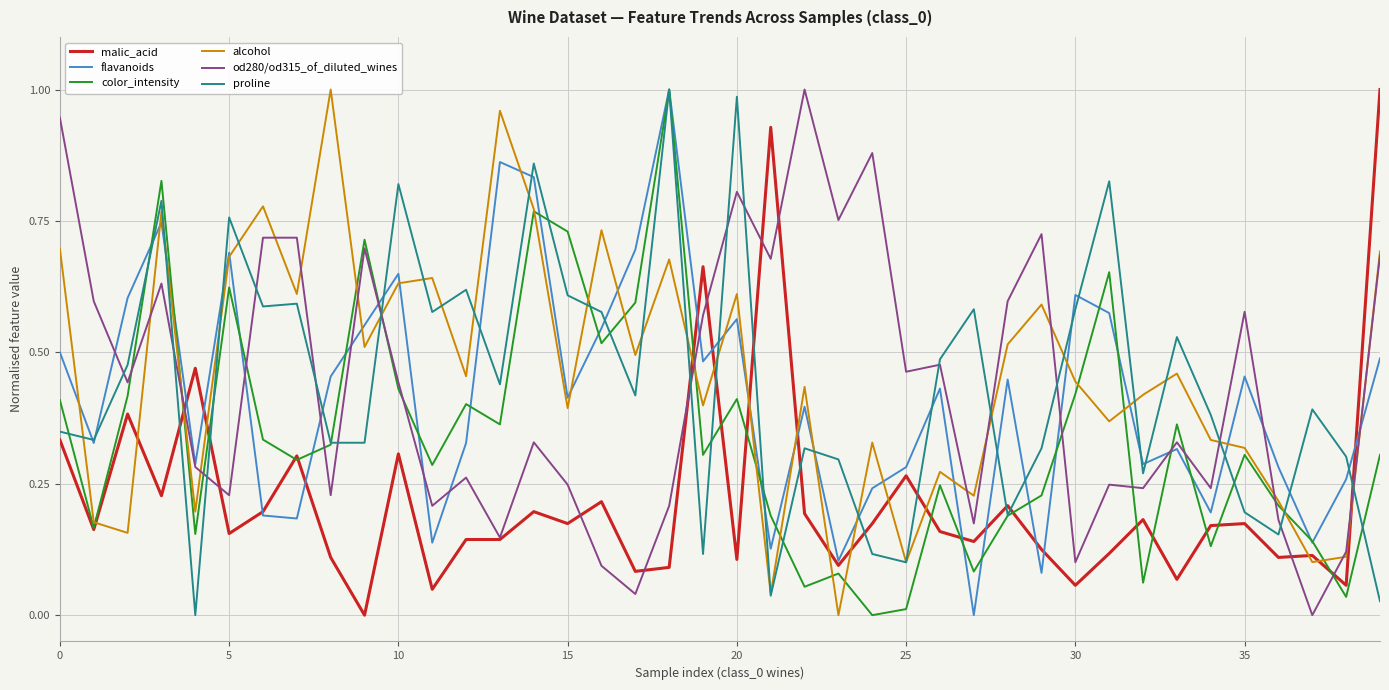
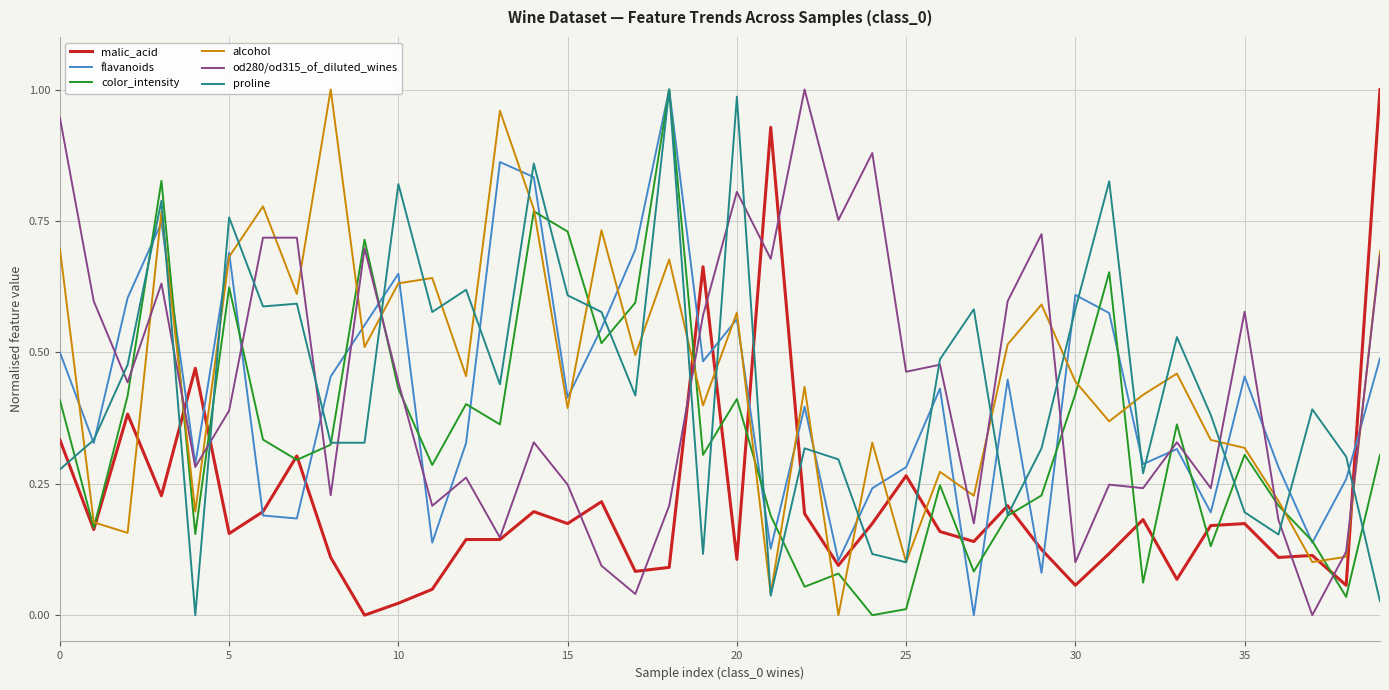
proline, 0: 0.35 -> 0.28
od280/od315_of_diluted_wines, 5: 0.23 -> 0.39
malic_acid, 10: 0.31 -> 0.02
alcohol, 20: 0.61 -> 0.58
